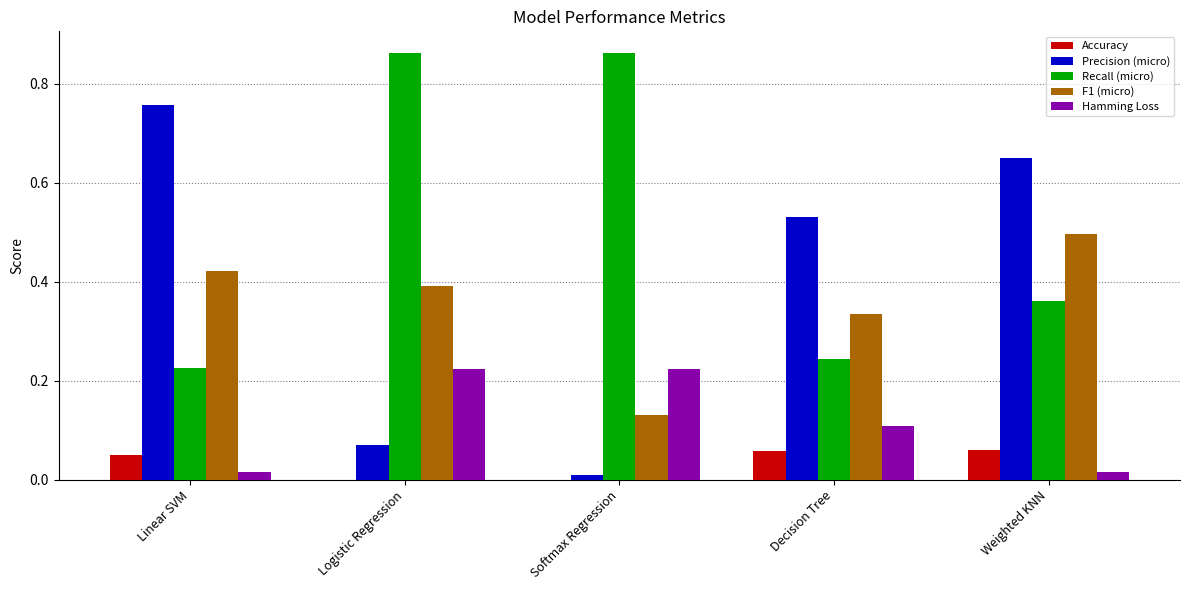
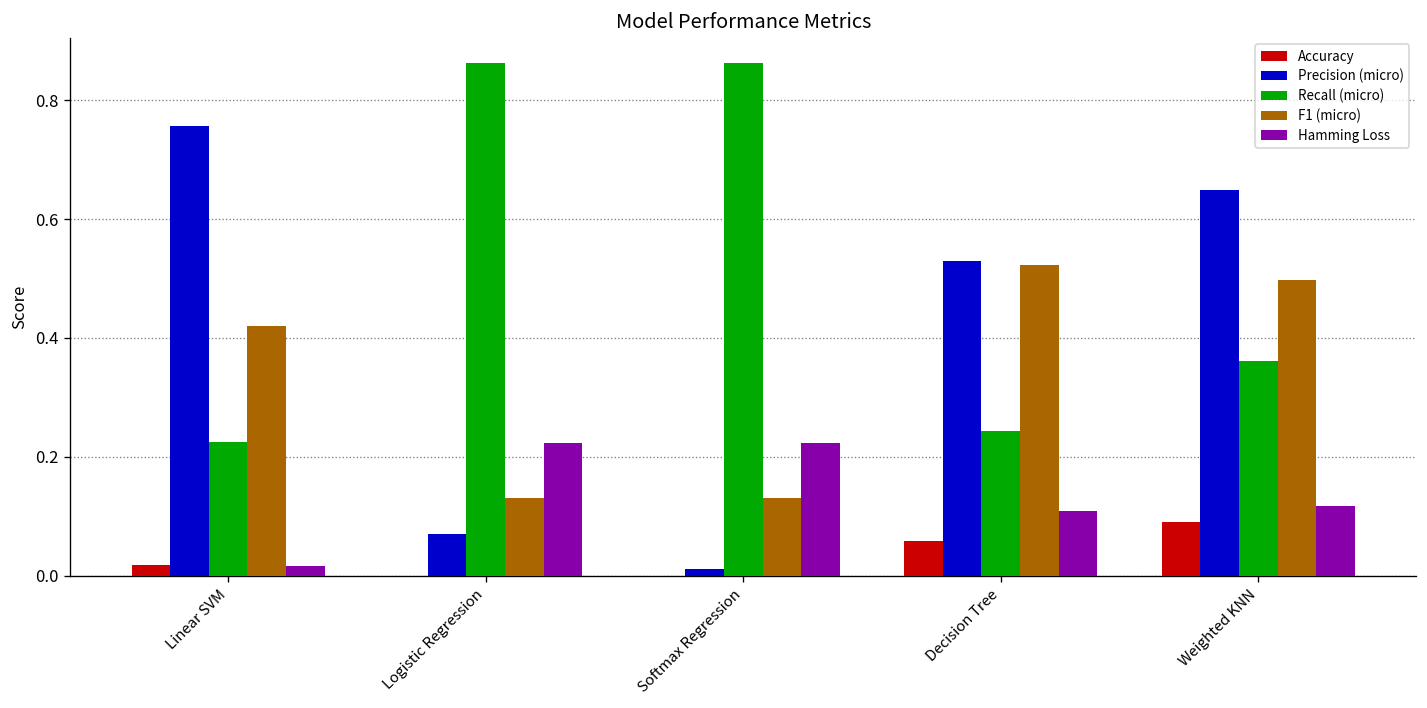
Accuracy, Linear SVM: 0.05 -> 0.02
F1 (micro), Logistic Regression: 0.39 -> 0.13
F1 (micro), Decision Tree: 0.33 -> 0.52
Accuracy, Weighted KNN: 0.06 -> 0.09
Hamming Loss, Weighted KNN: 0.02 -> 0.12
